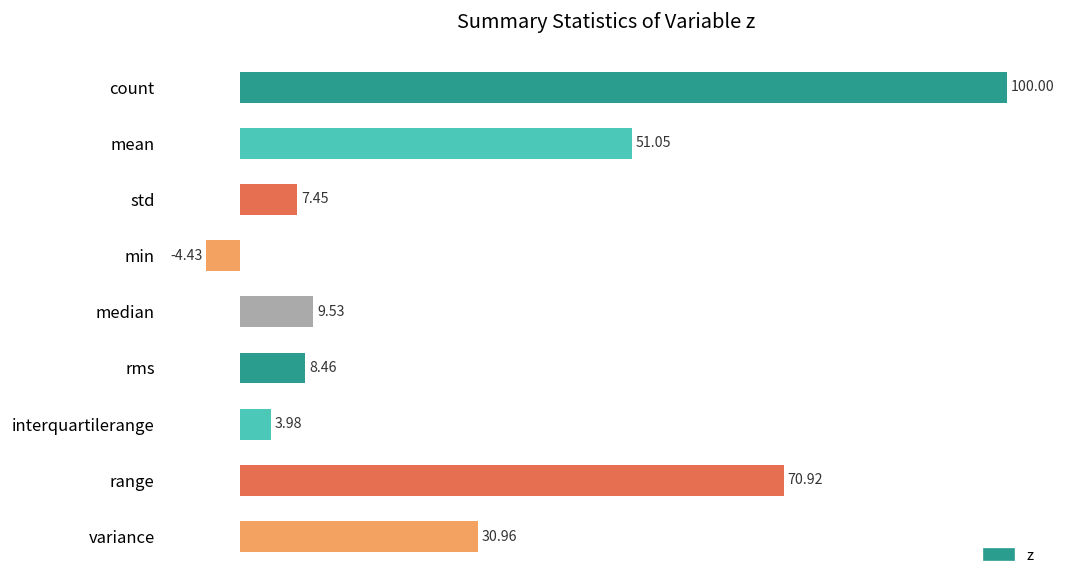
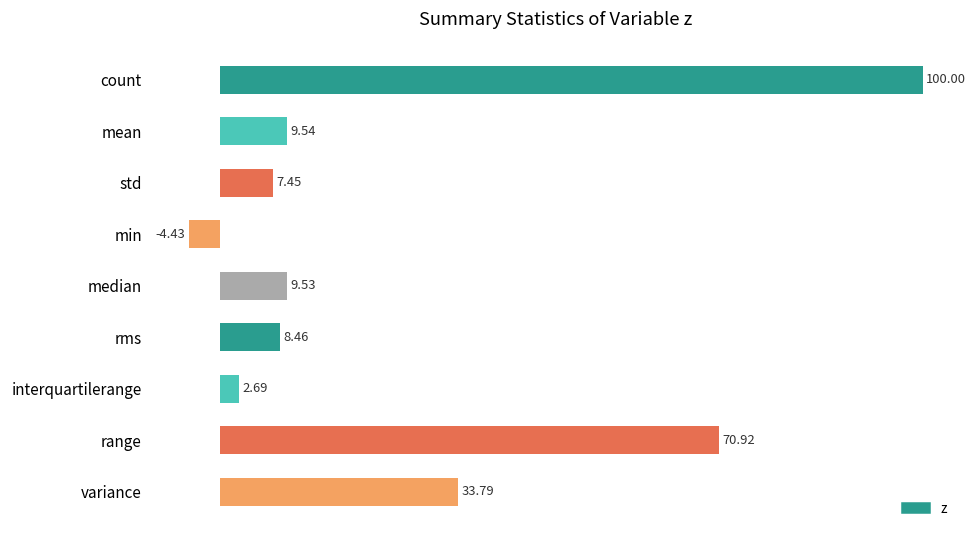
mean: 51.05 -> 9.54
interquartilerange: 3.98 -> 2.69
variance: 30.96 -> 33.79
